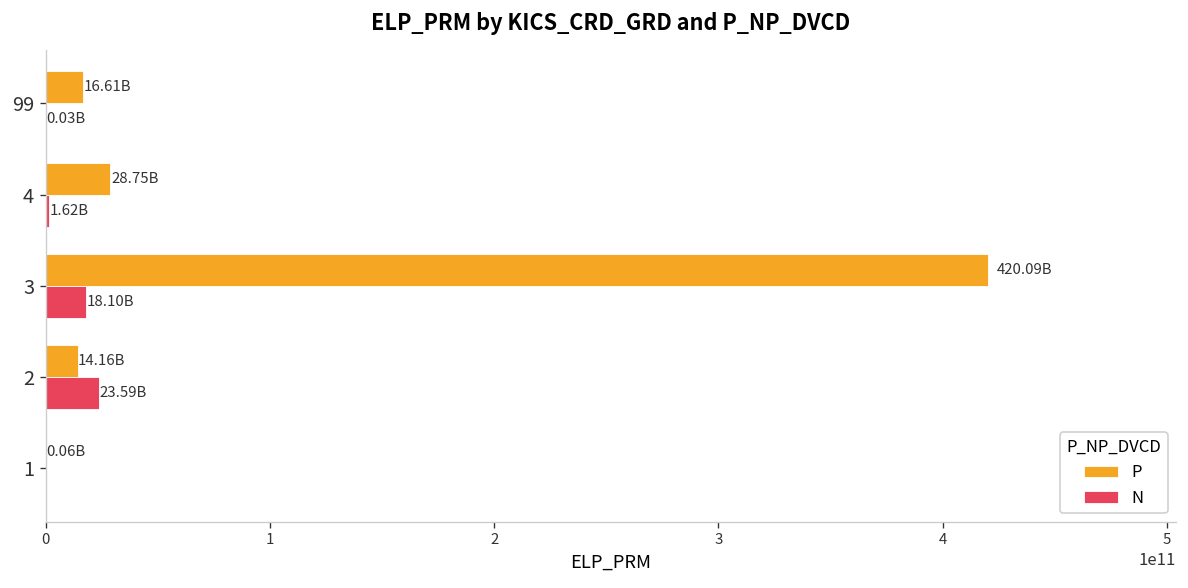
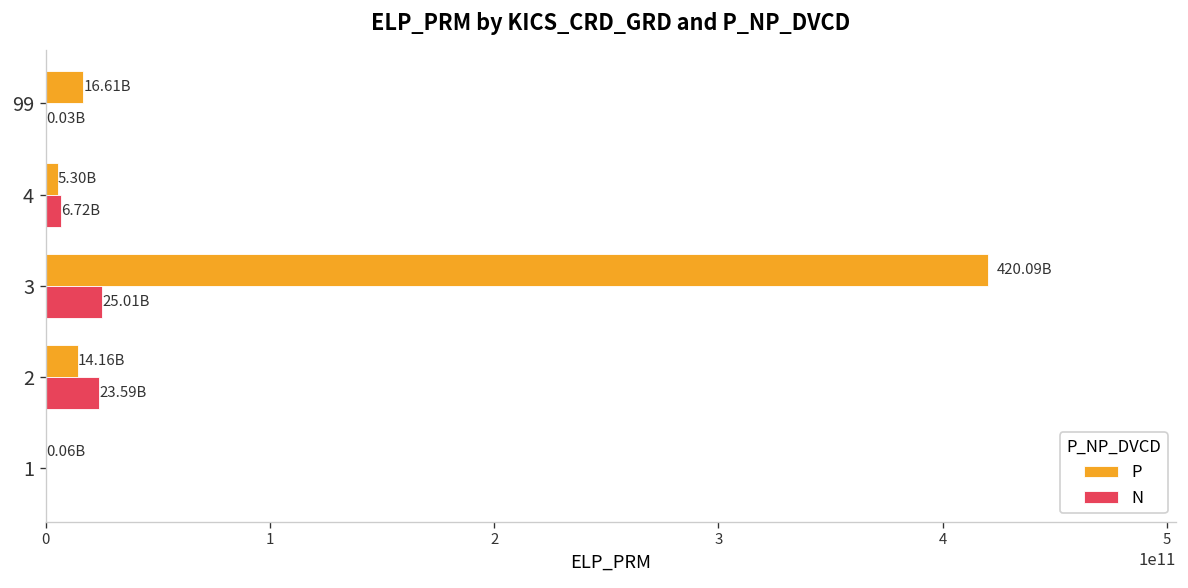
P, 4: 28.75B -> 5.30B
N, 4: 1.62B -> 6.72B
N, 3: 18.10B -> 25.01B
